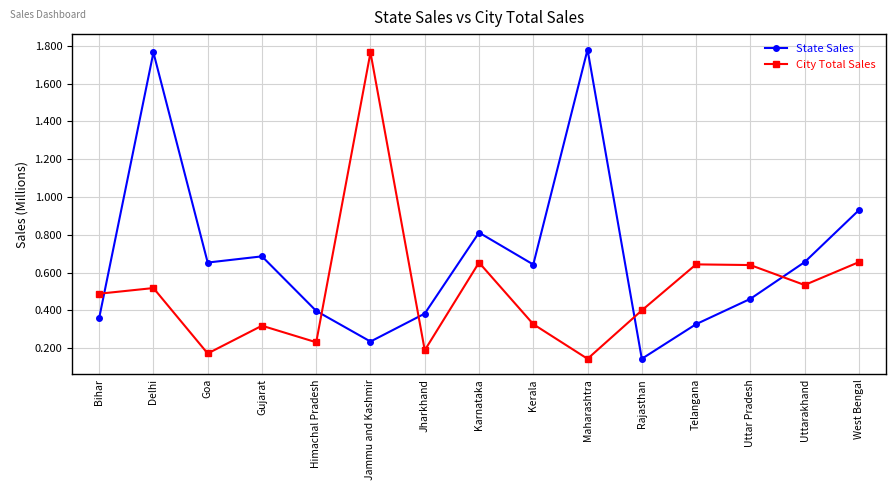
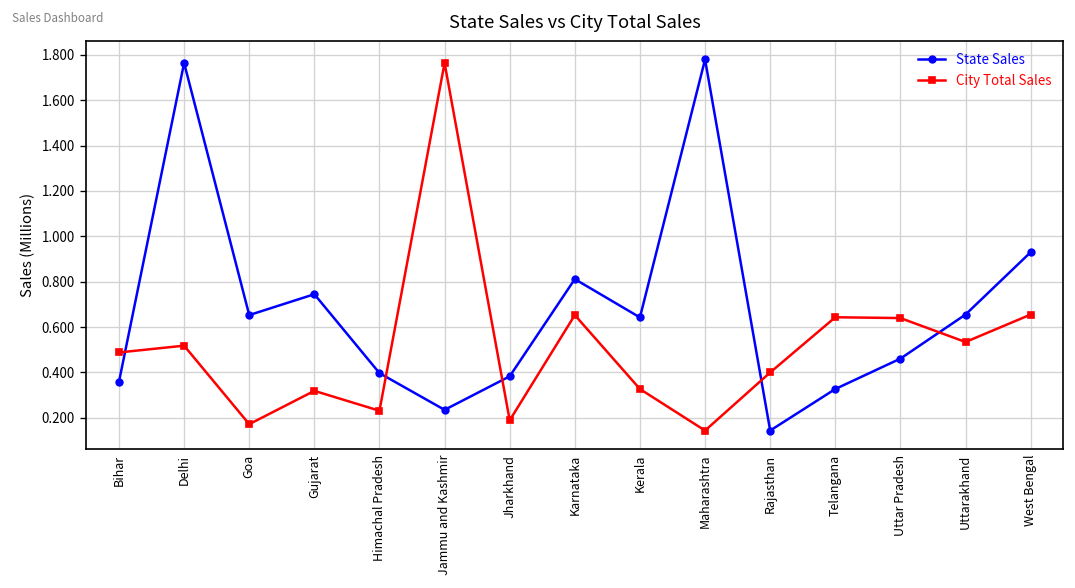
State Sales, Gujarat: 0.69 -> 0.74
